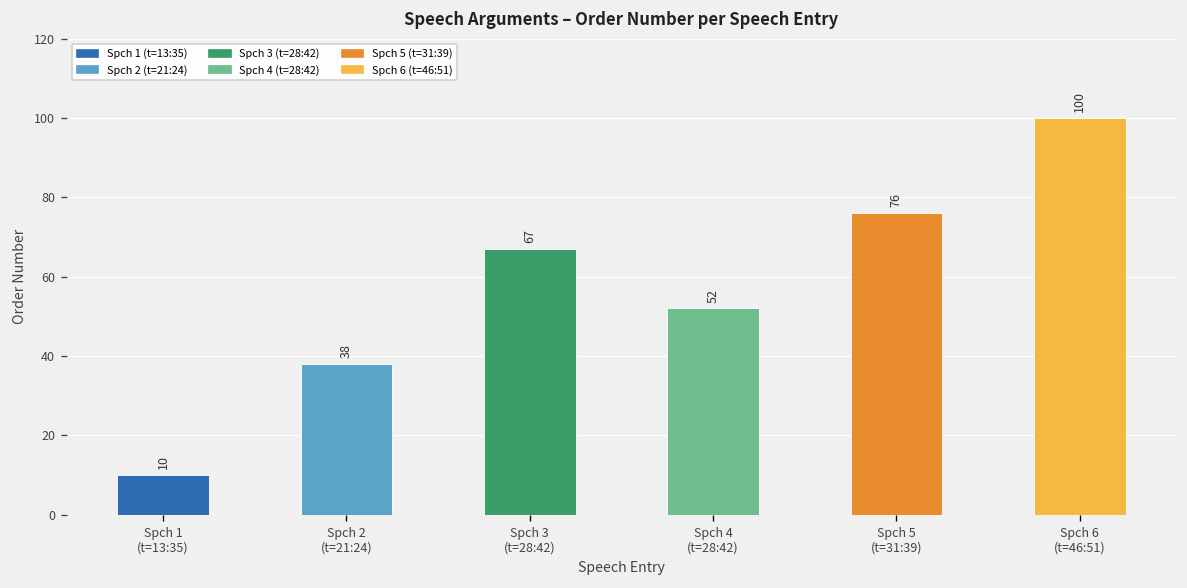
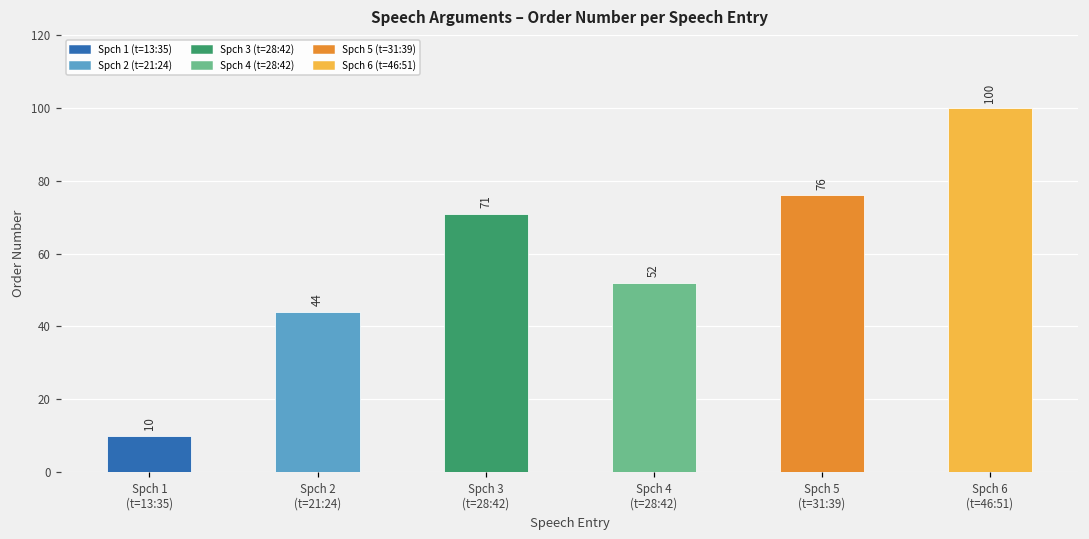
Spch 2 (t=21:24): 38 -> 44
Spch 3 (t=28:42): 67 -> 71
